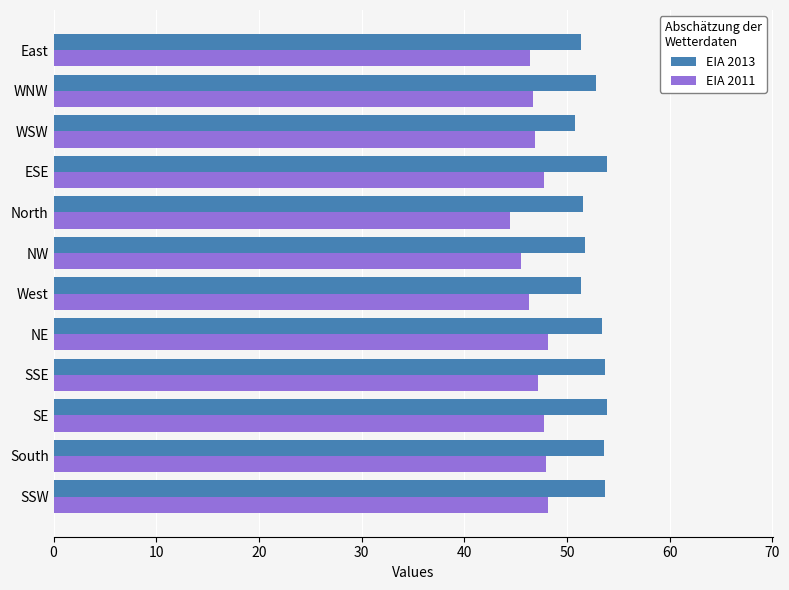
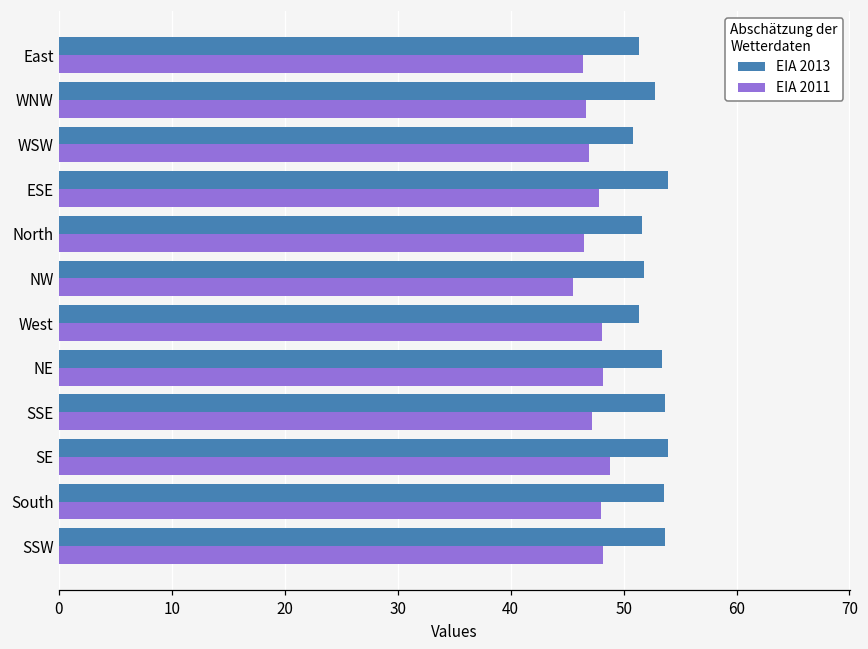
EIA 2011, North: 44.5 -> 46.5
EIA 2011, West: 46.3 -> 48.1
EIA 2011, SE: 47.8 -> 48.8
